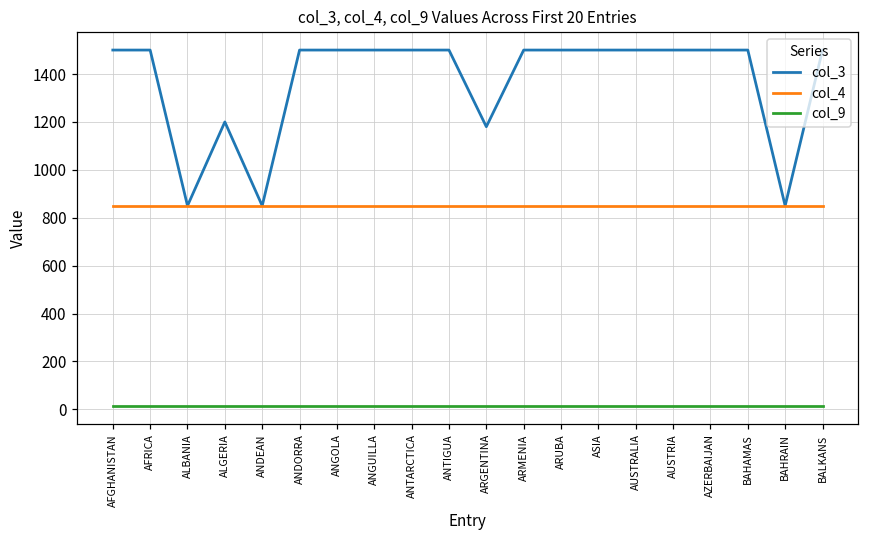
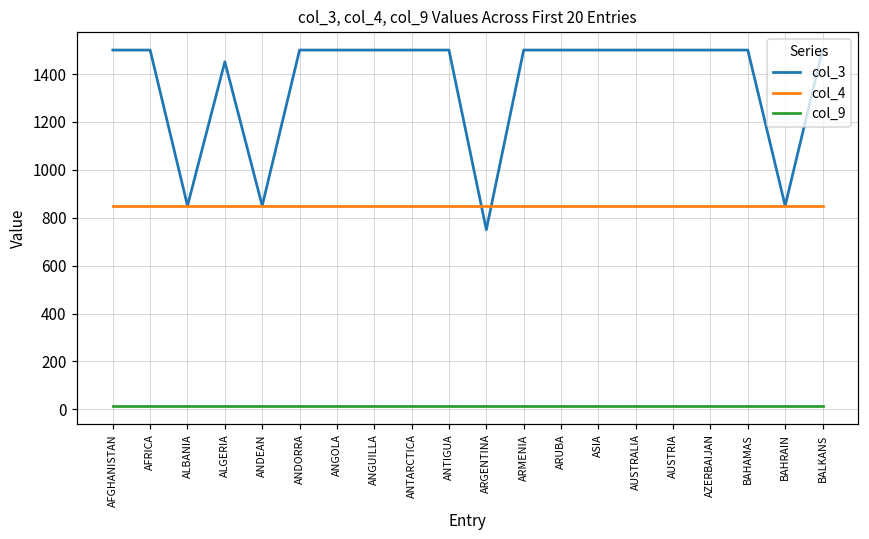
col_3, ALGERIA: 1200 -> 1450
col_3, ARGENTINA: 1180 -> 750
